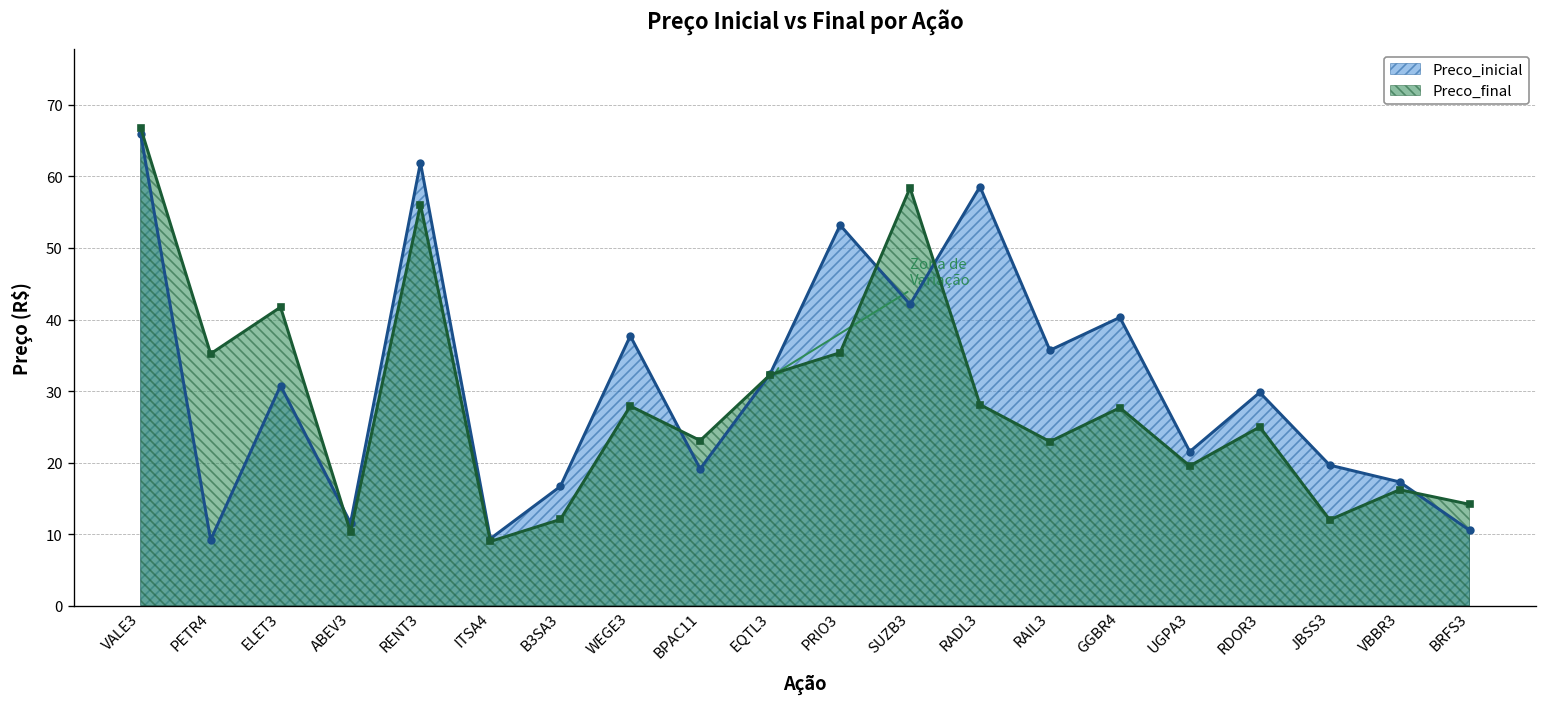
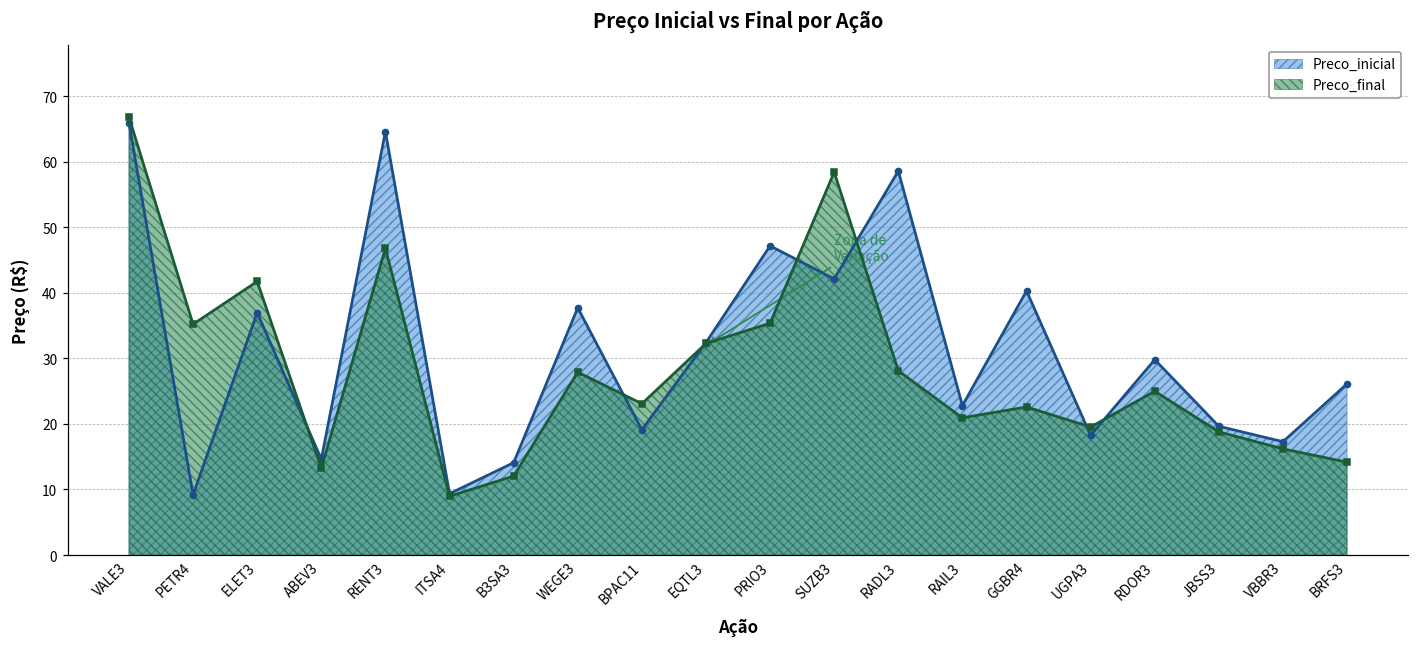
Preco_inicial, ELET3: 31 -> 37
Preco_inicial, ABEV3: 12 -> 15
Preco_final, ABEV3: 10 -> 13
Preco_inicial, RENT3: 62 -> 65
Preco_final, RENT3: 56 -> 47
Preco_inicial, B3SA3: 17 -> 14
Preco_inicial, PRIO3: 53 -> 47
Preco_inicial, RAIL3: 36 -> 23
Preco_final, RAIL3: 23 -> 21
Preco_final, GGBR4: 28 -> 23
Preco_inicial, UGPA3: 22 -> 18
Preco_final, JBSS3: 12 -> 19
Preco_inicial, BRFS3: 11 -> 26
